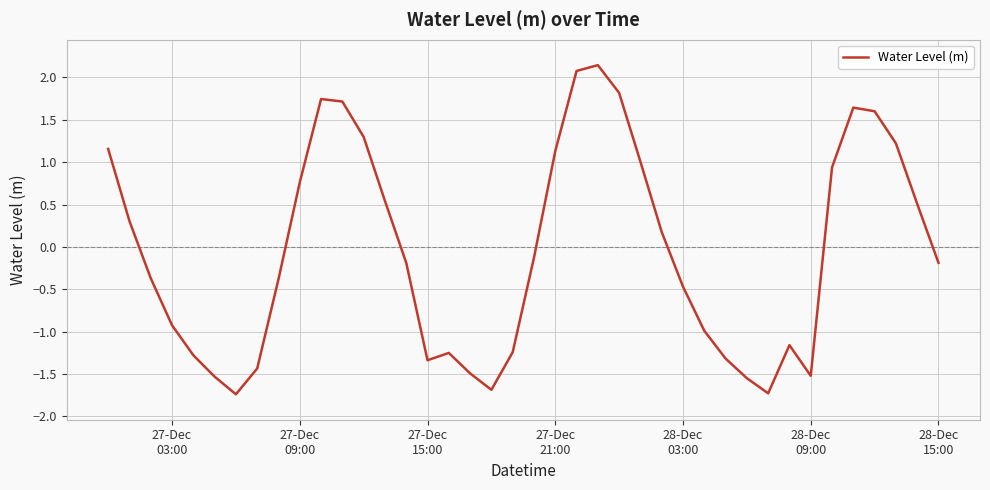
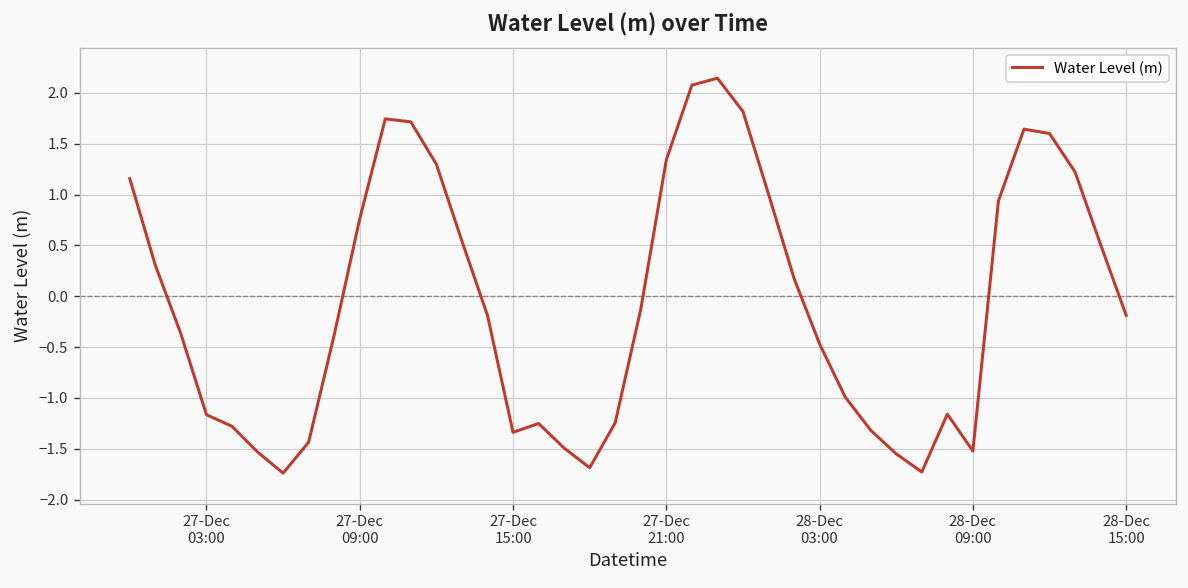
27-Dec 03:00: -0.9 -> -1.2
27-Dec 21:00: 1.1 -> 1.3
